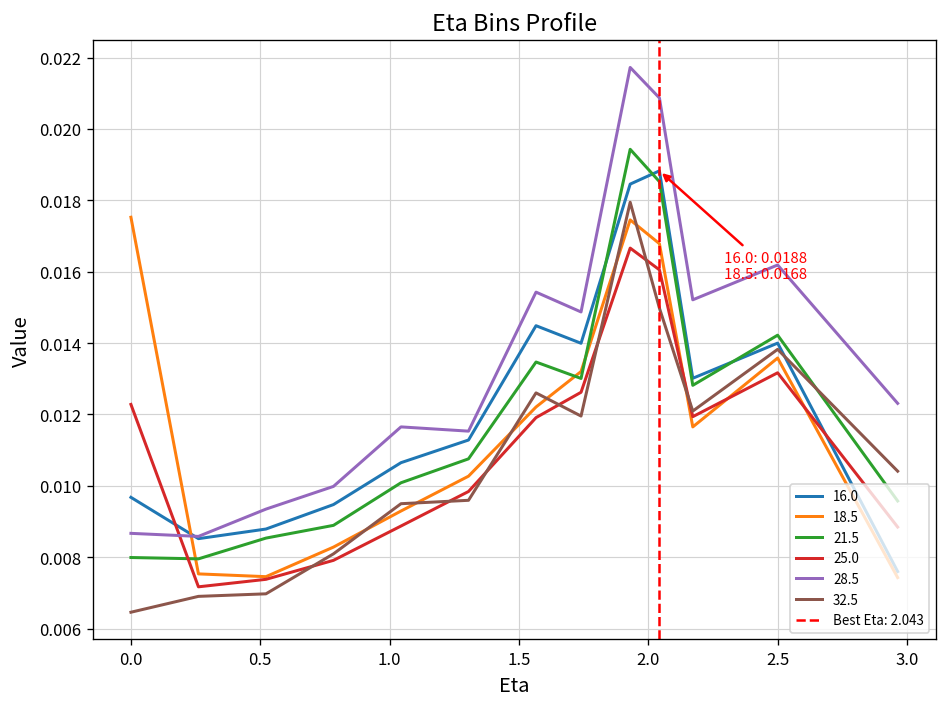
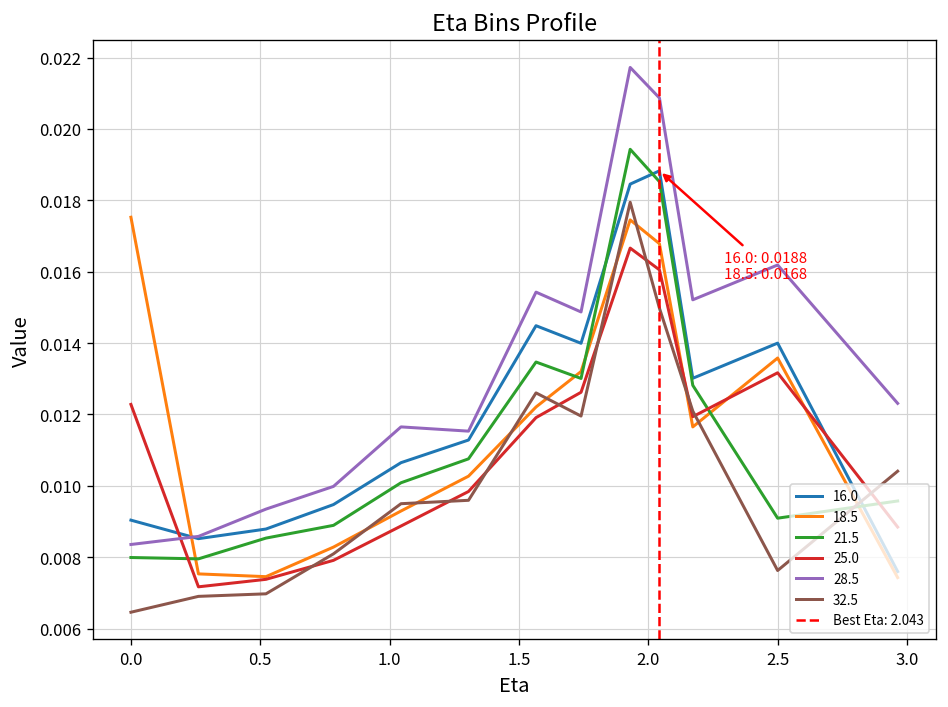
16.0, 0.0: 0.0097 -> 0.0090
28.5, 0.0: 0.0087 -> 0.0084
21.5, 2.5: 0.0142 -> 0.0091
32.5, 2.5: 0.0138 -> 0.0076
